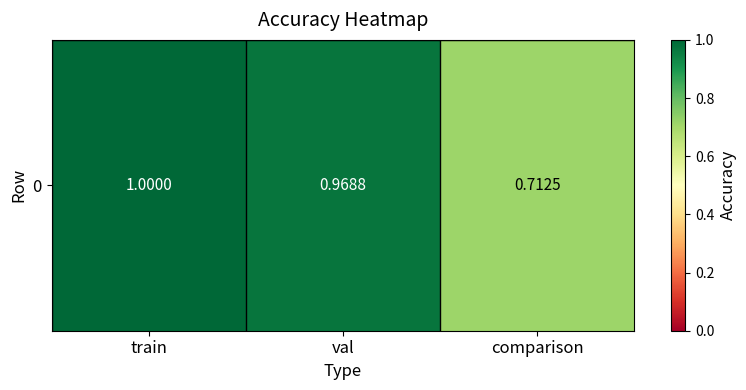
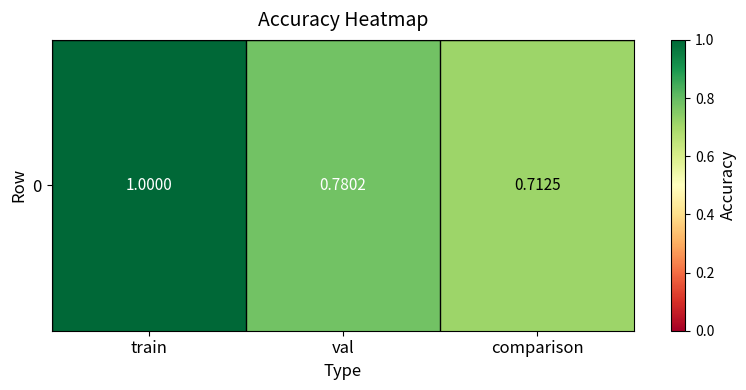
0, val: 0.9688 -> 0.7802
